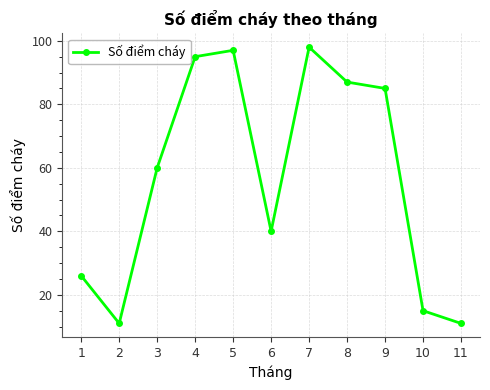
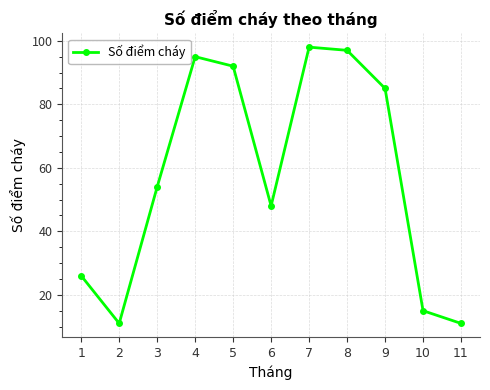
3: 60 -> 54
5: 97 -> 92
6: 40 -> 48
8: 87 -> 97
